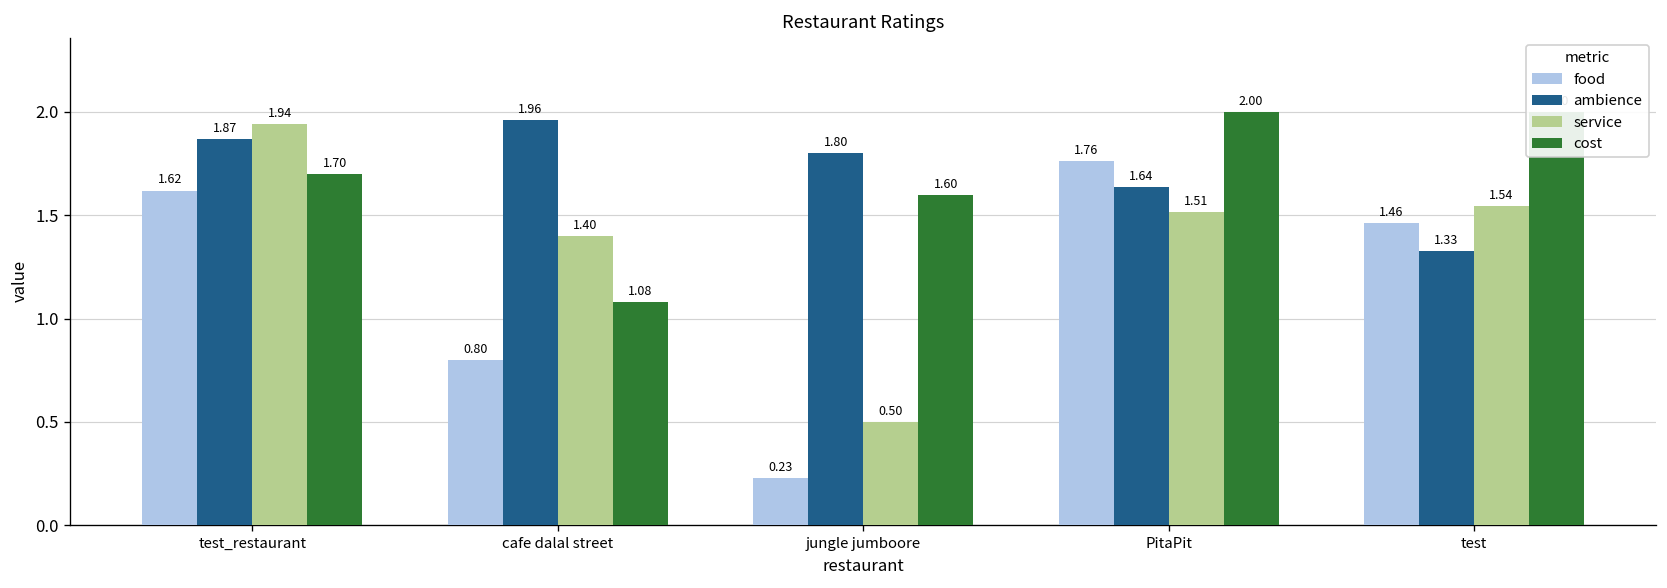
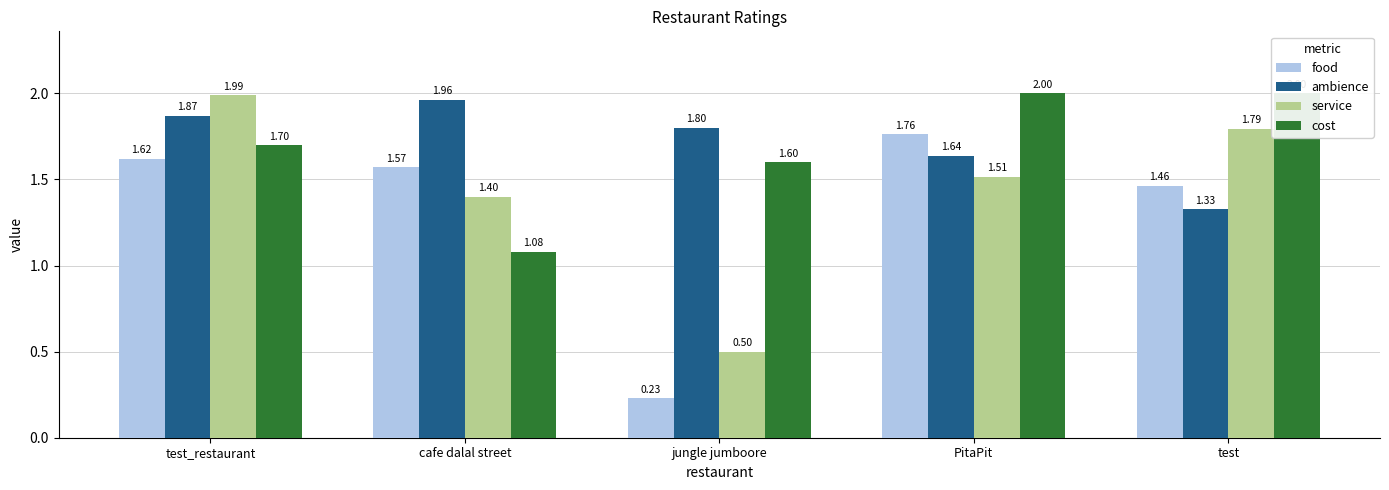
service, test_restaurant: 1.94 -> 1.99
food, cafe dalal street: 0.80 -> 1.57
service, test: 1.54 -> 1.79
